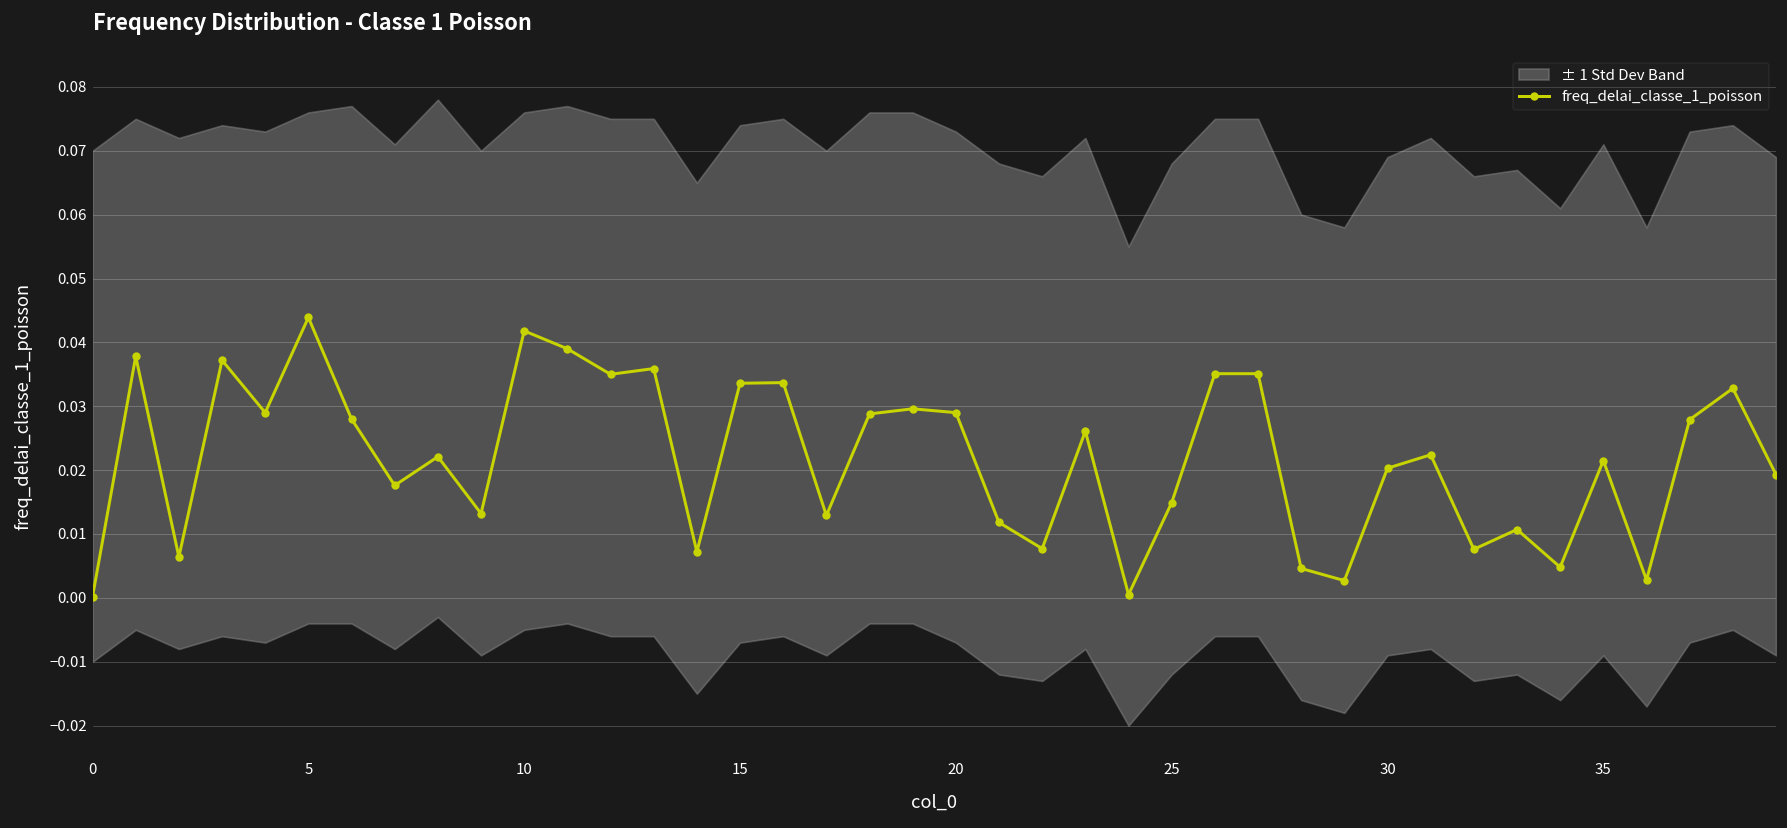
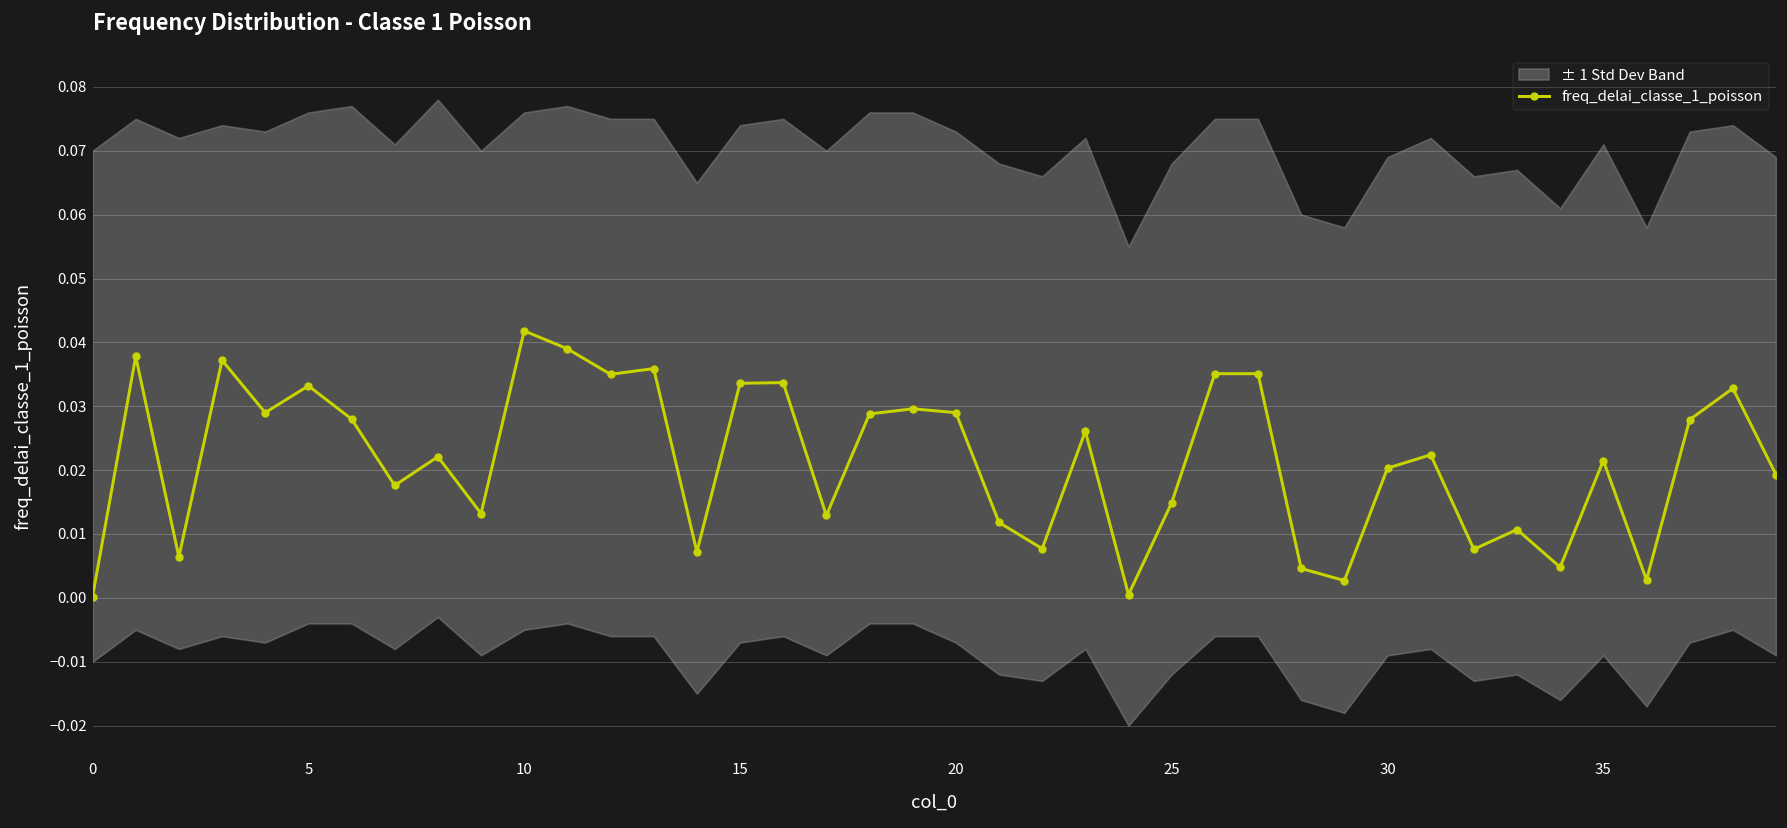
freq_delai_classe_1_poisson, 5: 0.044 -> 0.033
